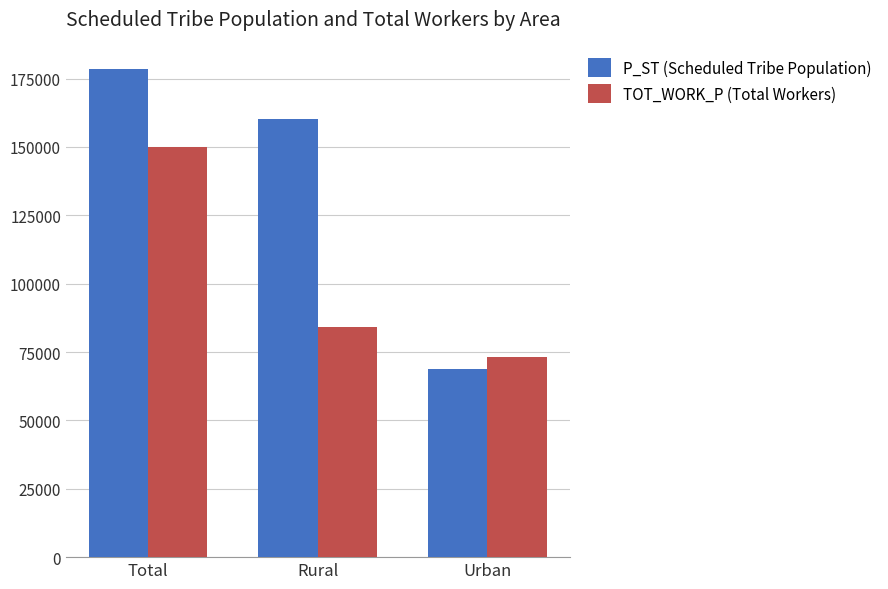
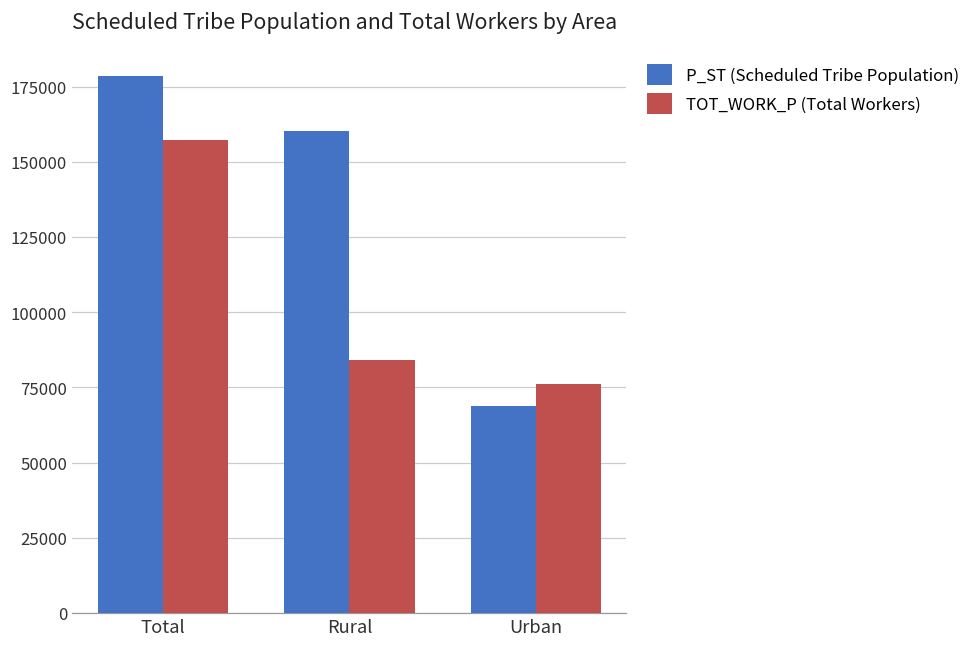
TOT_WORK_P (Total Workers), Total: 150000 -> 157000
TOT_WORK_P (Total Workers), Urban: 73000 -> 76000
